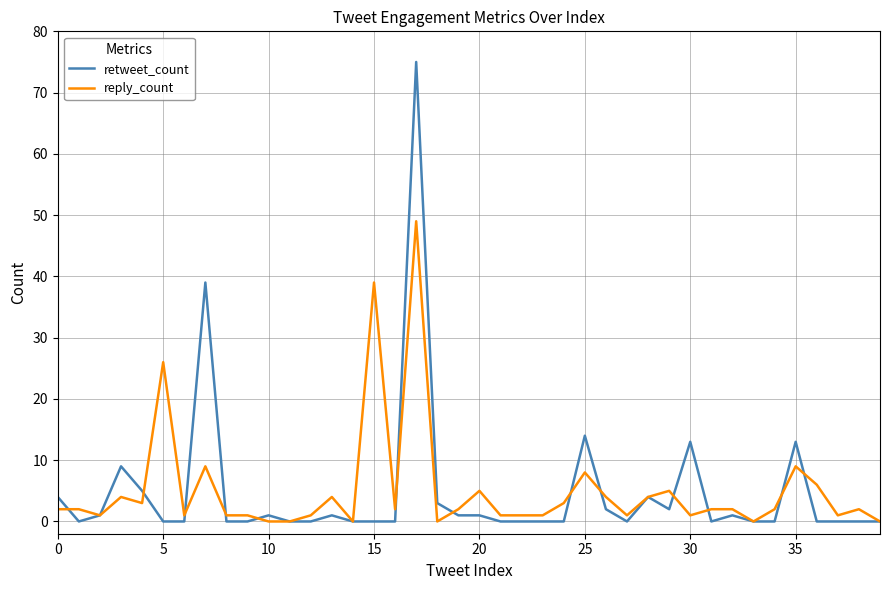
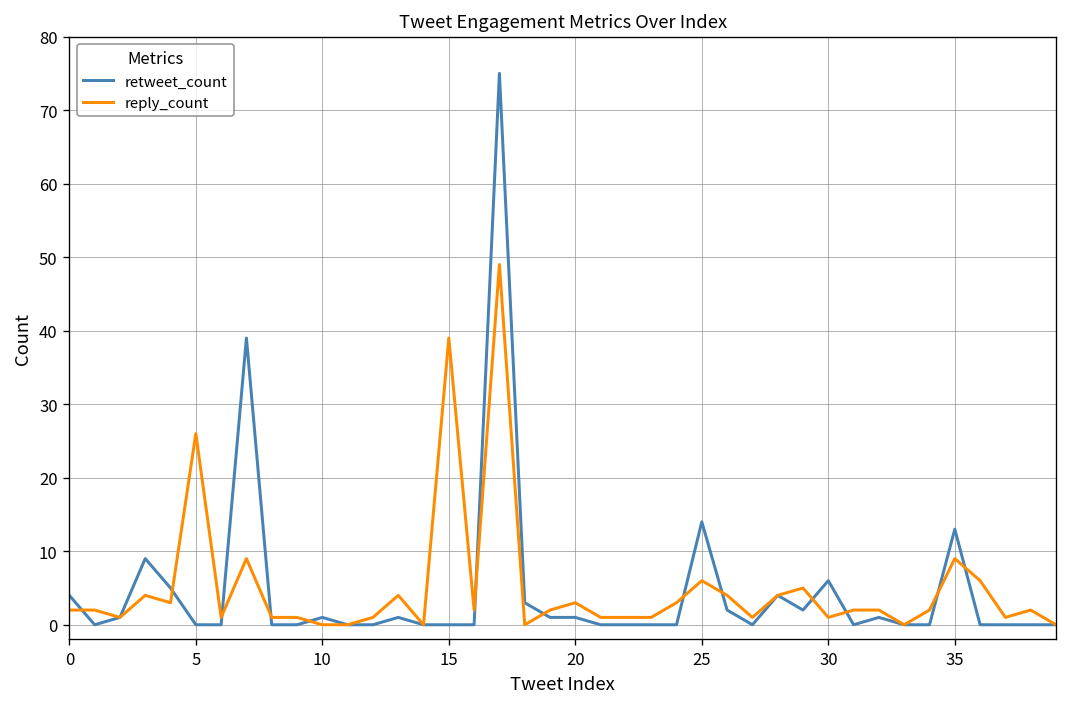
reply_count, 20: 5 -> 3
reply_count, 25: 8 -> 6
retweet_count, 30: 13 -> 6
